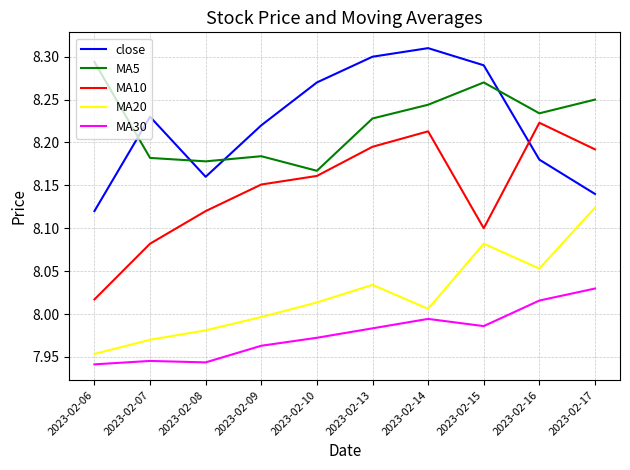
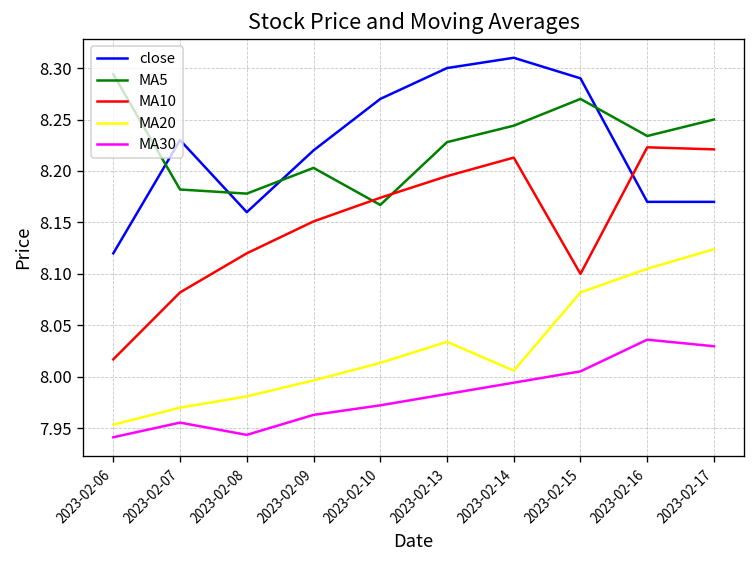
MA30, 2023-02-07: 7.95 -> 7.96
MA5, 2023-02-09: 8.18 -> 8.20
MA10, 2023-02-10: 8.16 -> 8.17
MA30, 2023-02-15: 7.99 -> 8.01
close, 2023-02-16: 8.18 -> 8.17
MA20, 2023-02-16: 8.05 -> 8.11
MA30, 2023-02-16: 8.02 -> 8.04
close, 2023-02-17: 8.14 -> 8.17
MA10, 2023-02-17: 8.19 -> 8.22
